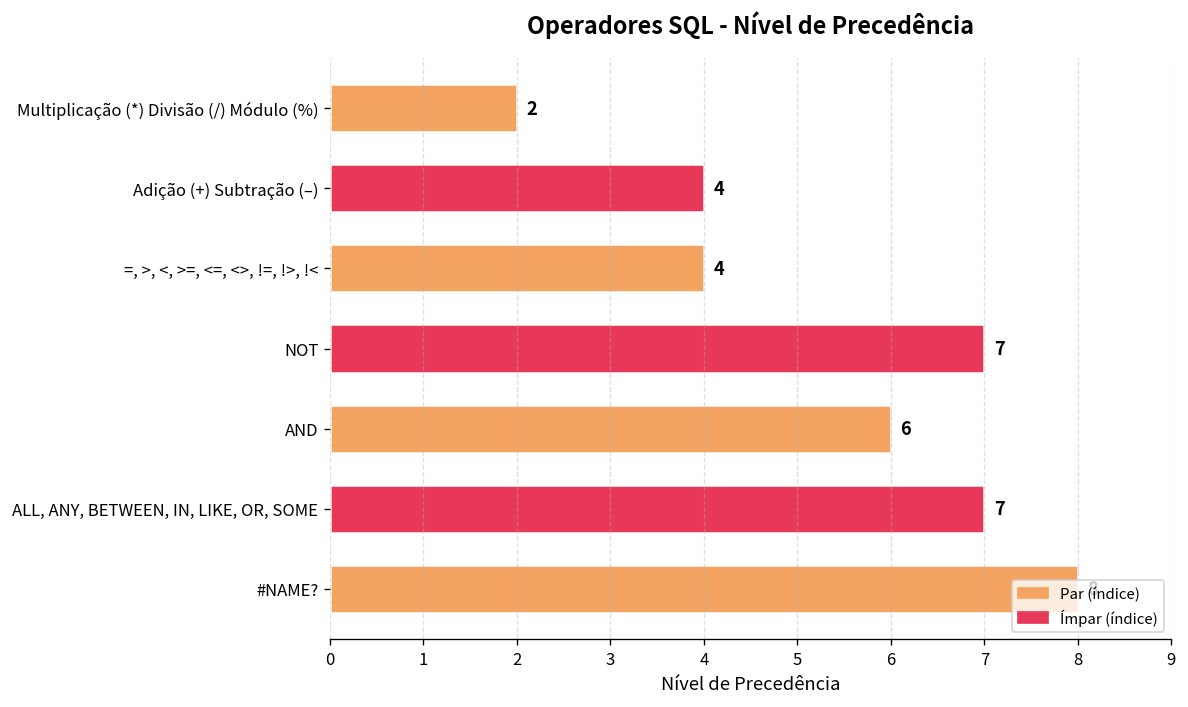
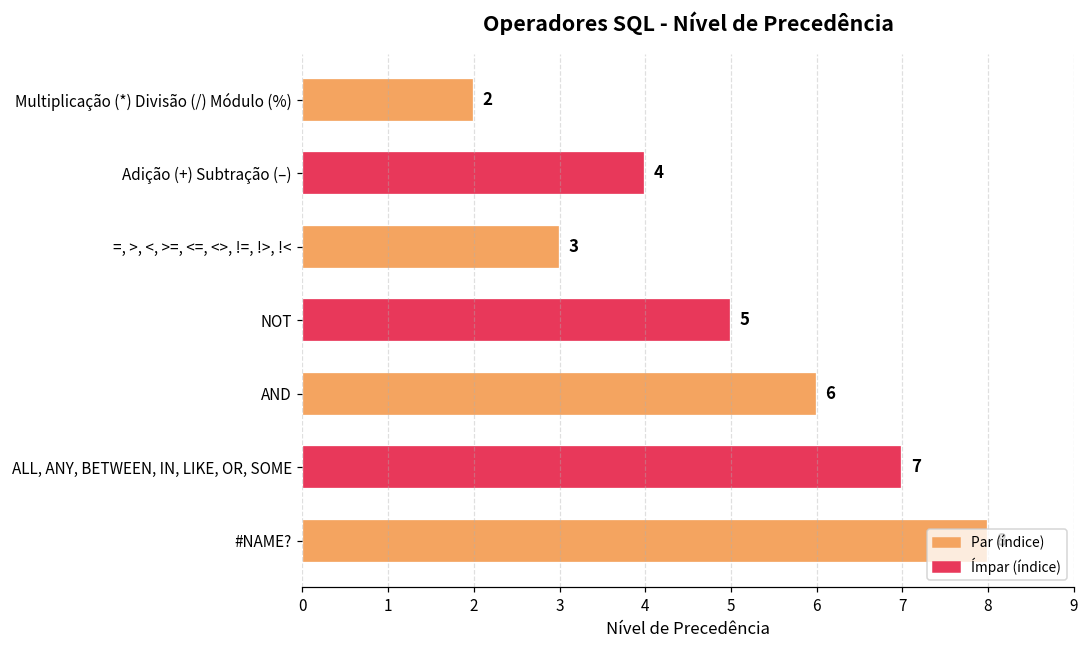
=, >, <, >=, <=, <>, !=, !>, !<: 4 -> 3
NOT: 7 -> 5
